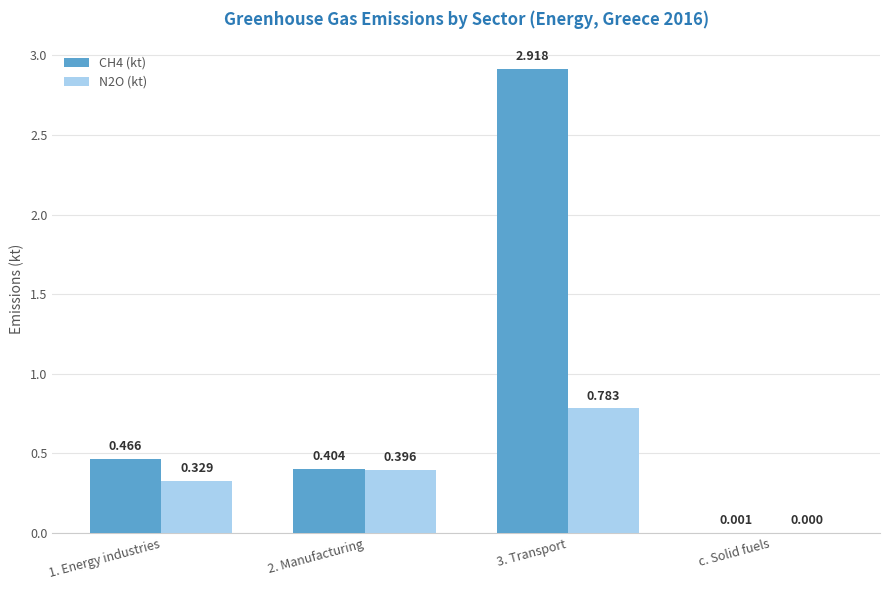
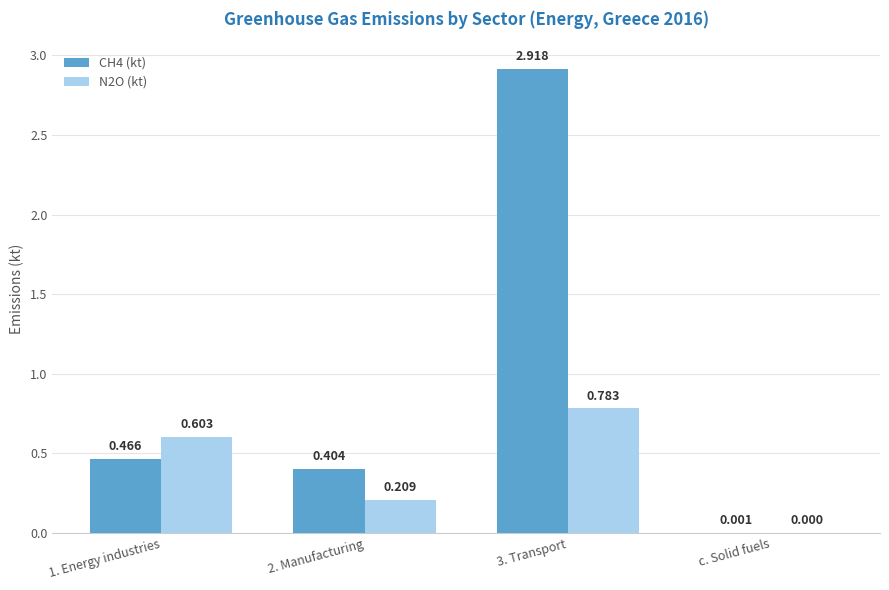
N2O (kt), 1. Energy industries: 0.329 -> 0.603
N2O (kt), 2. Manufacturing: 0.396 -> 0.209
